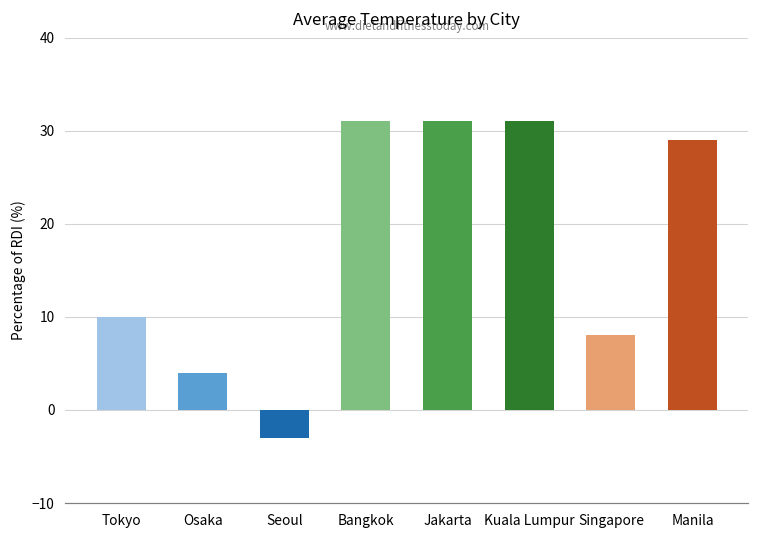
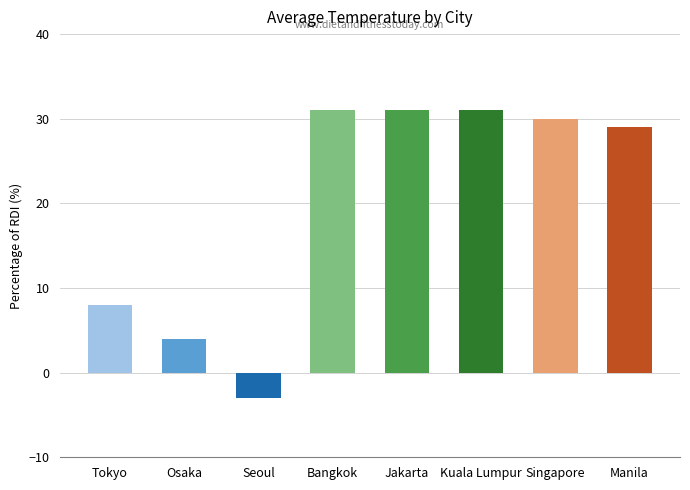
Tokyo: 10 -> 8
Singapore: 8 -> 30
